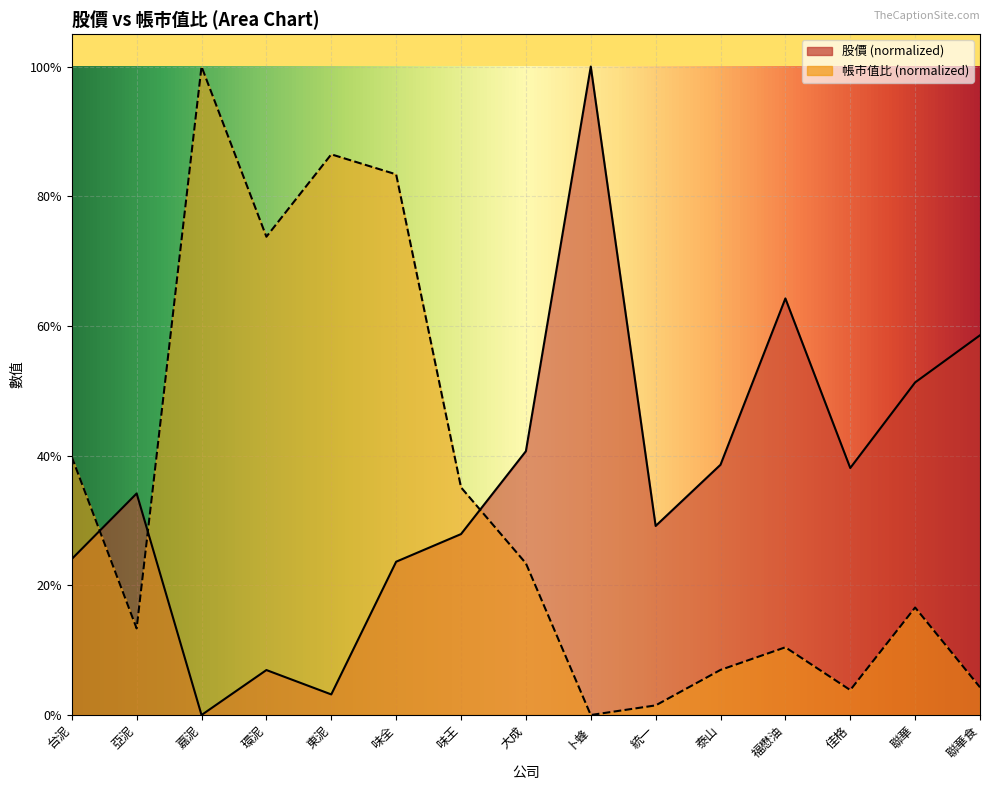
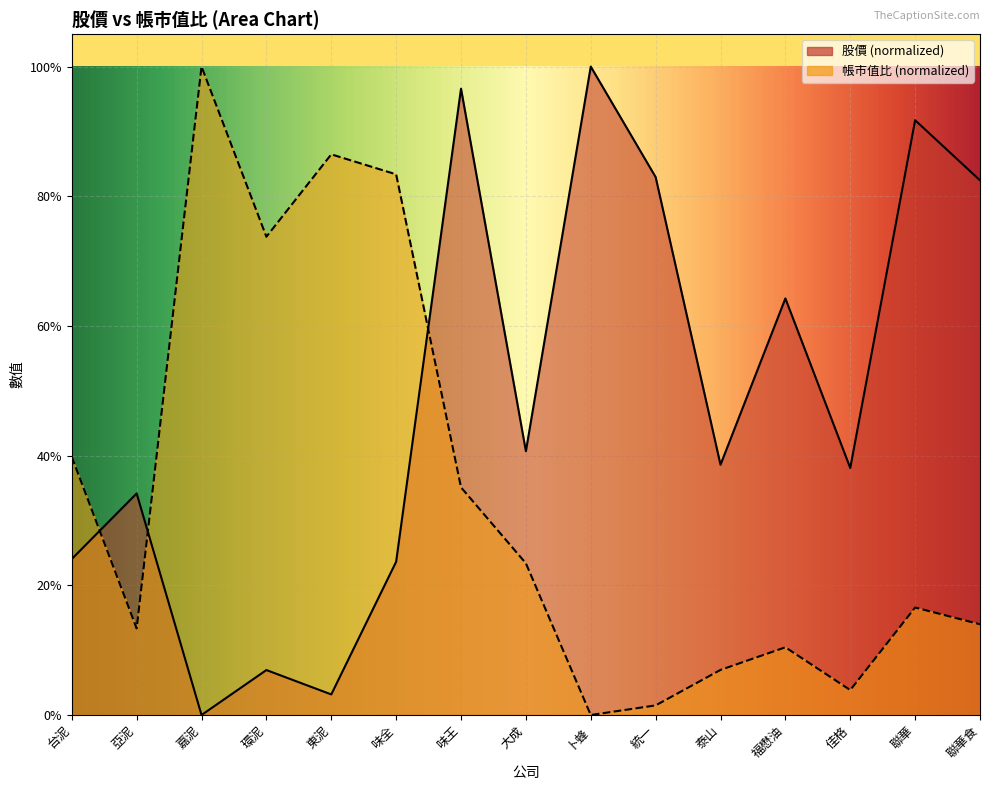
股價 (normalized), 味王: 28% -> 97%
股價 (normalized), 統一: 29% -> 83%
股價 (normalized), 聯華: 51% -> 92%
股價 (normalized), 聯華食: 59% -> 82%
帳市值比 (normalized), 聯華食: 4% -> 14%
